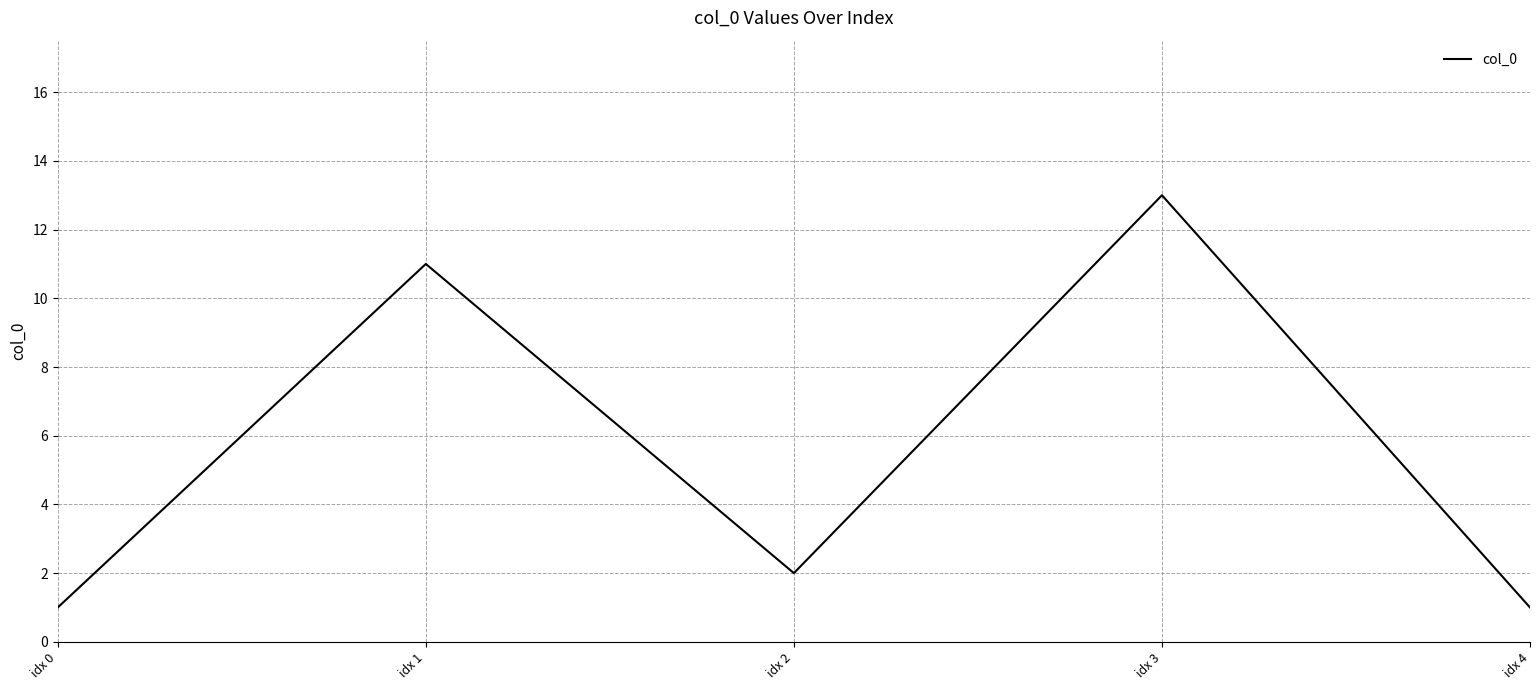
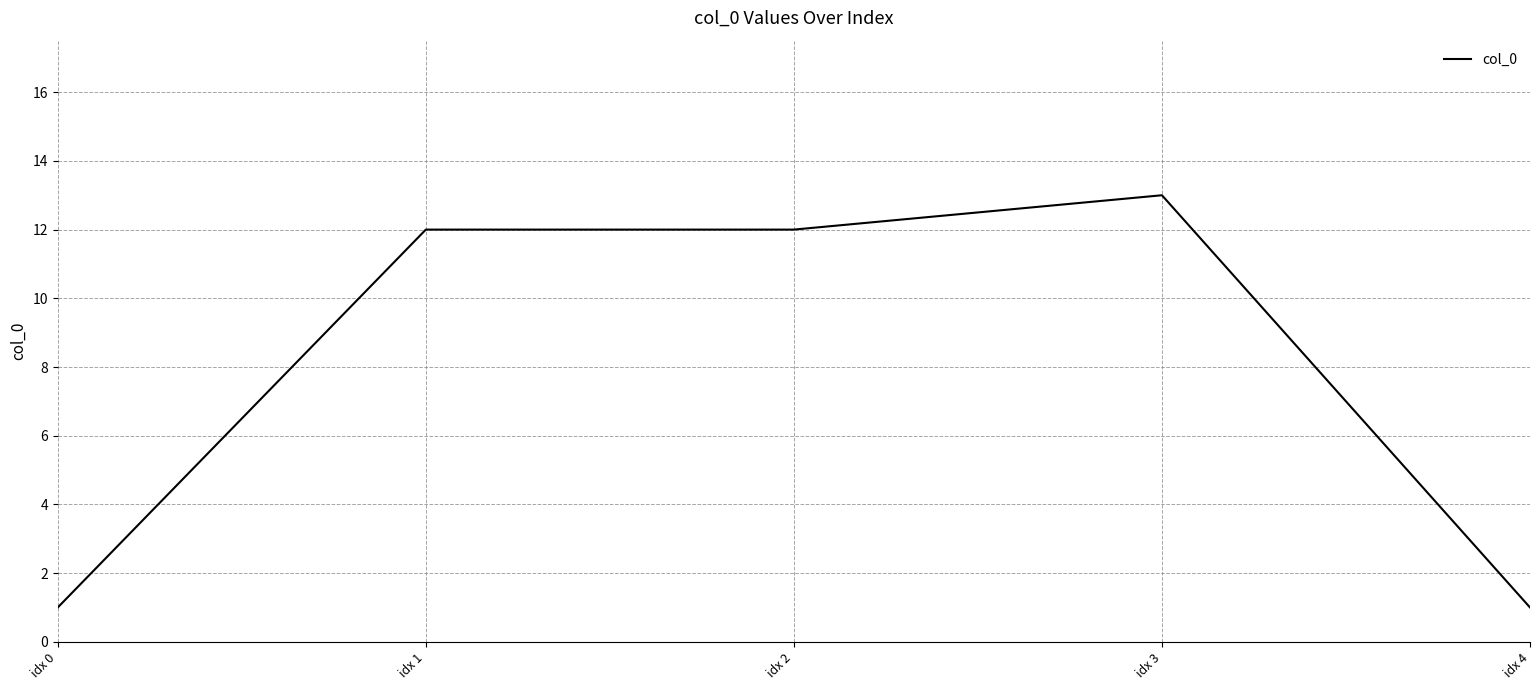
idx 1: 11 -> 12
idx 2: 2 -> 12
